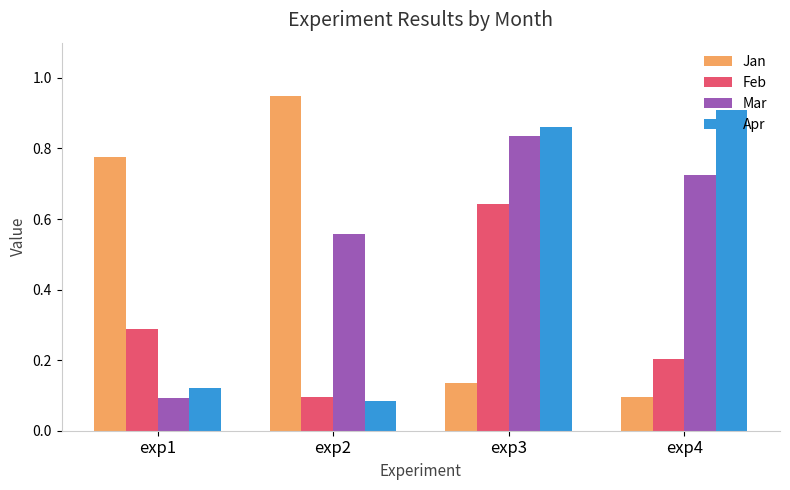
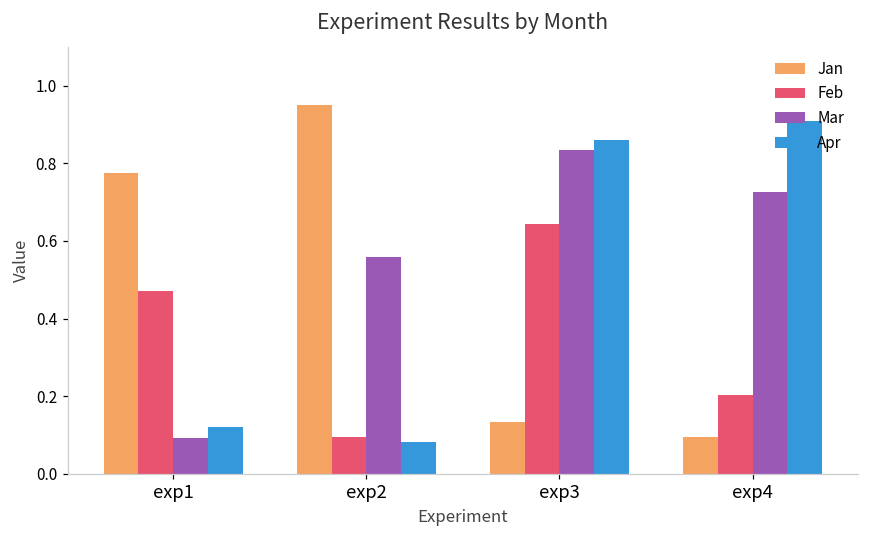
Feb, exp1: 0.29 -> 0.47
